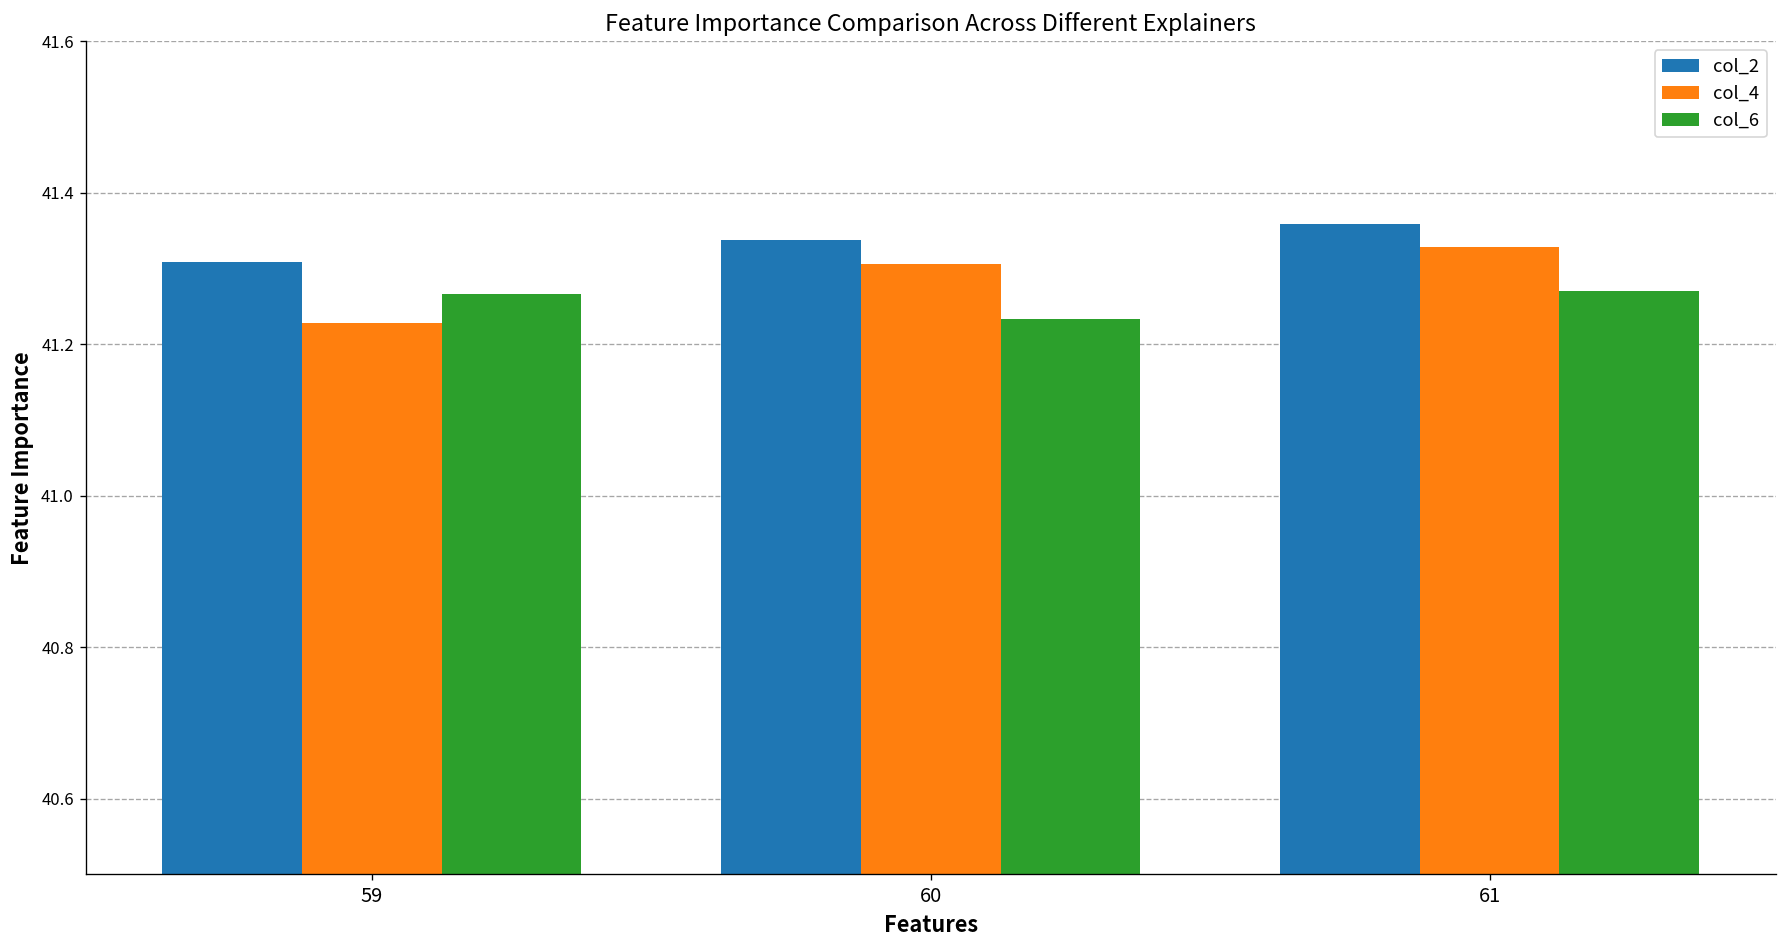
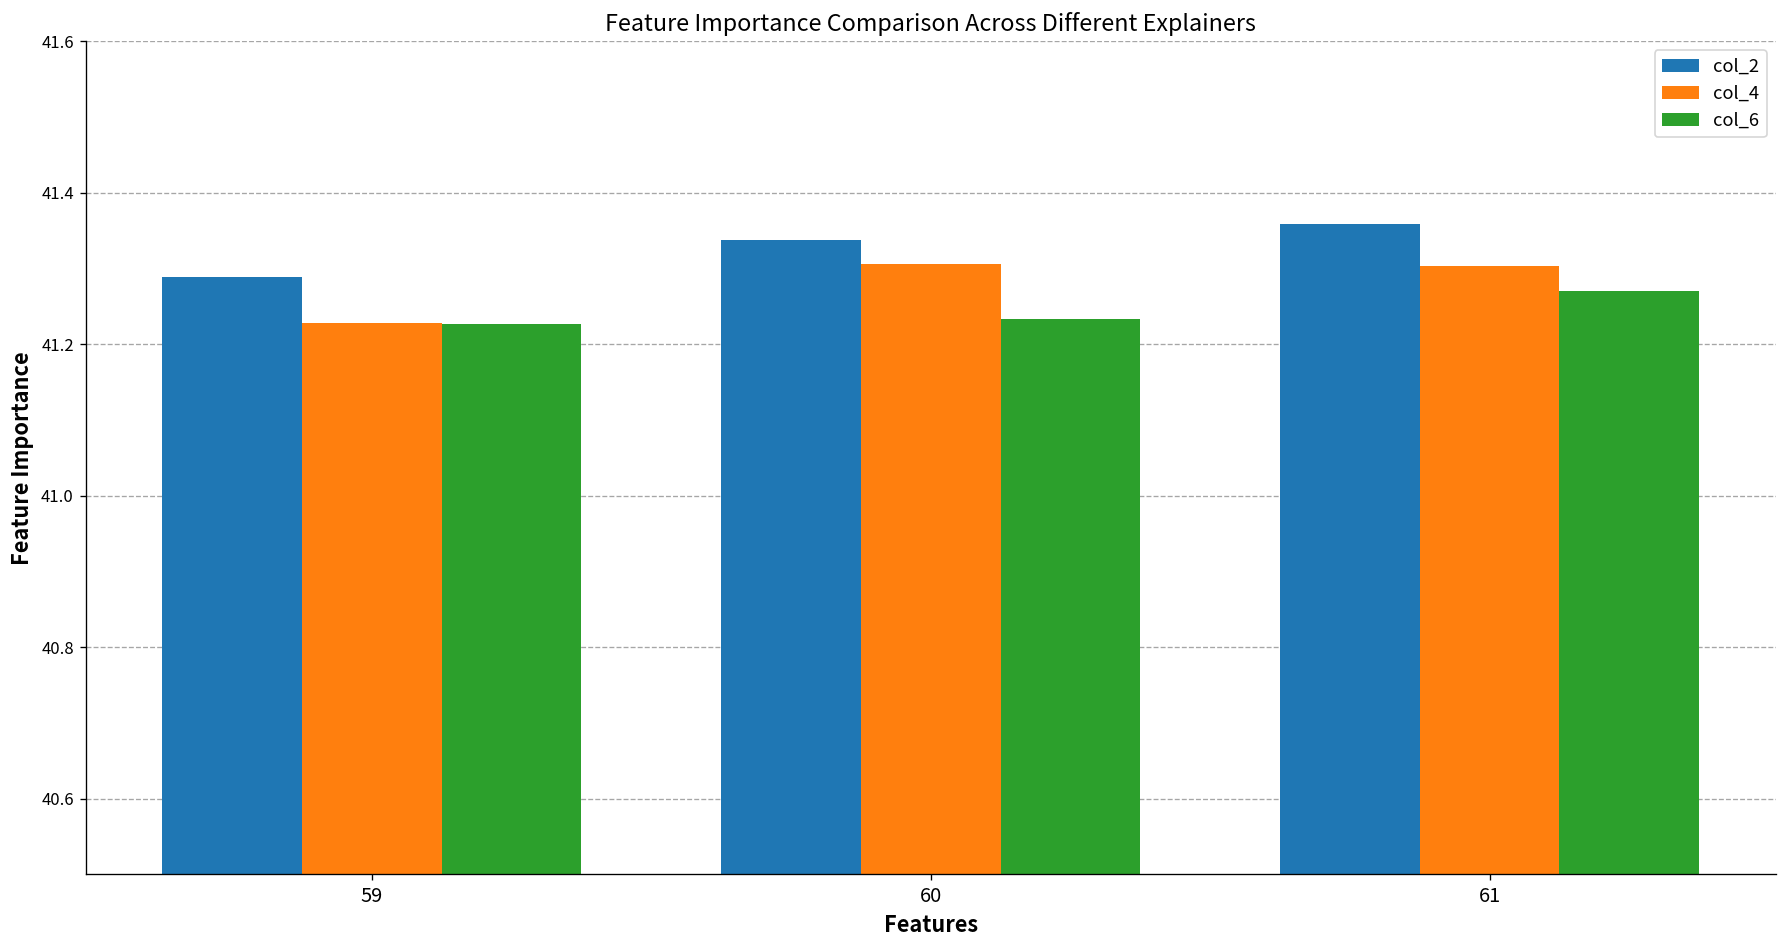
col_2, 59: 41.31 -> 41.29
col_6, 59: 41.27 -> 41.23
col_4, 61: 41.33 -> 41.30
